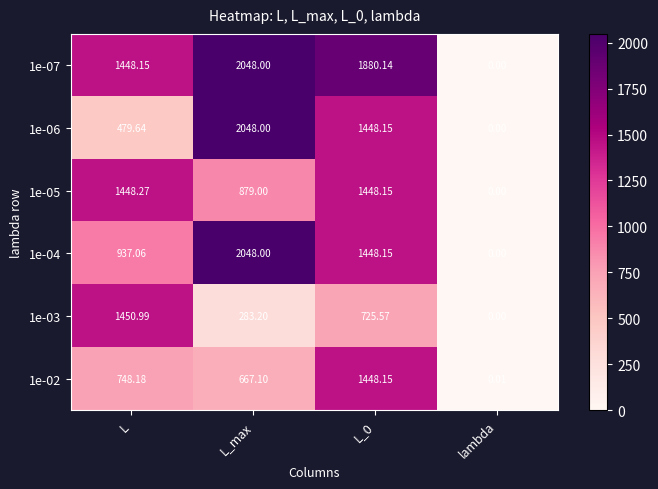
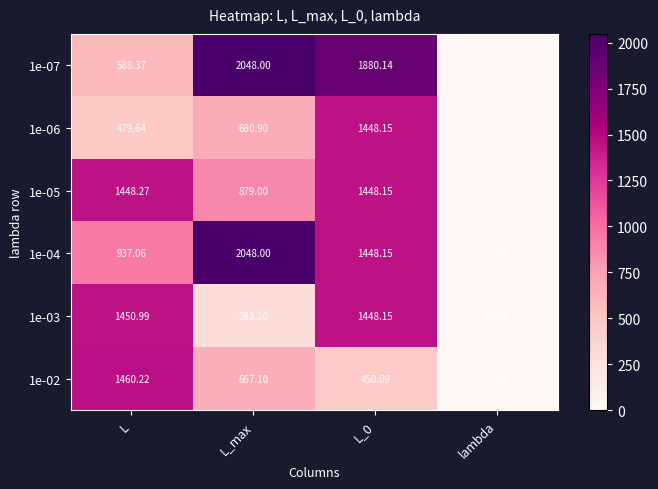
1e-07, L: 1448.15 -> 588.37
1e-06, L_max: 2048.00 -> 680.90
1e-03, L_0: 725.57 -> 1448.15
1e-02, L: 748.18 -> 1460.22
1e-02, L_0: 1448.15 -> 450.09
